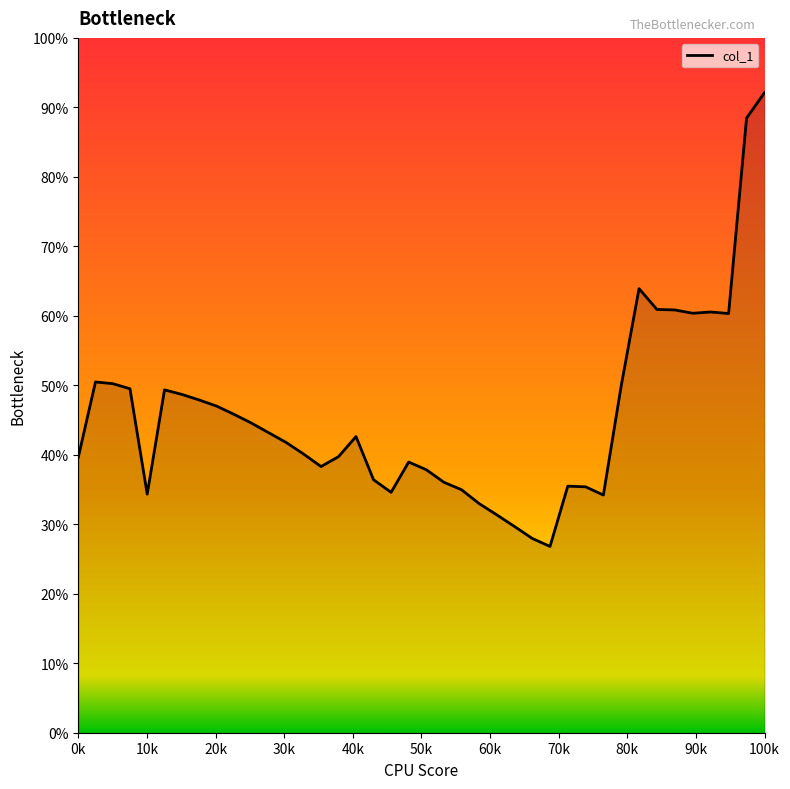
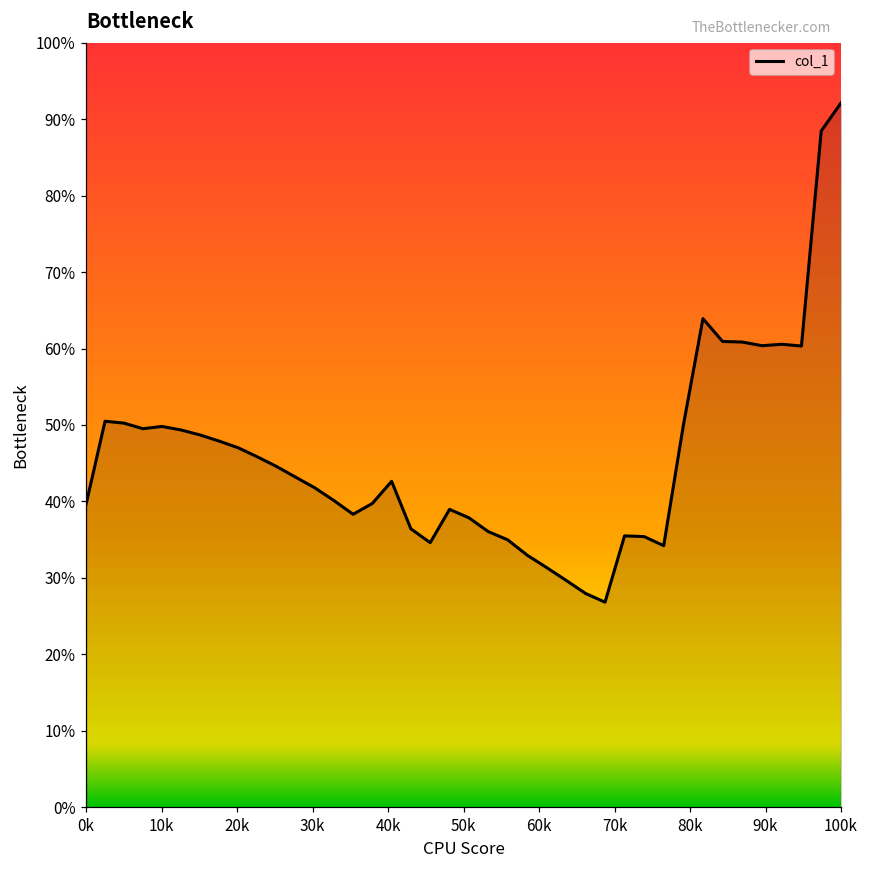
10k: 34% -> 50%
